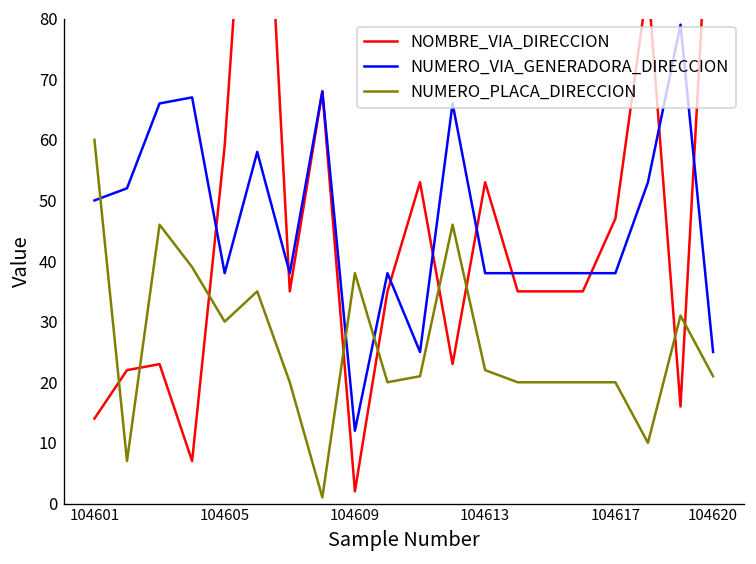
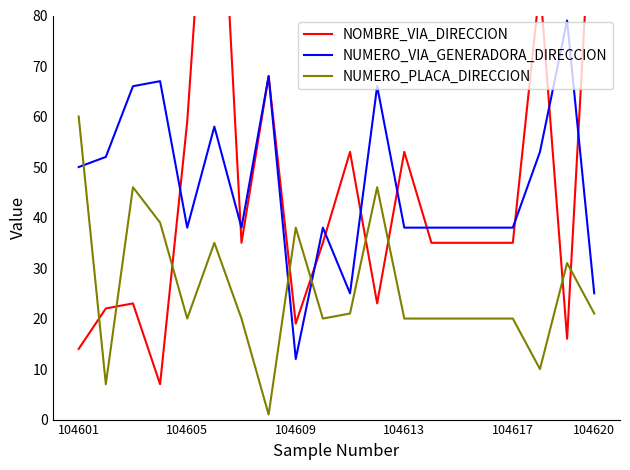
NUMERO_PLACA_DIRECCION, 104605: 30 -> 20
NOMBRE_VIA_DIRECCION, 104609: 2 -> 19
NUMERO_PLACA_DIRECCION, 104613: 22 -> 20
NOMBRE_VIA_DIRECCION, 104617: 47 -> 35
